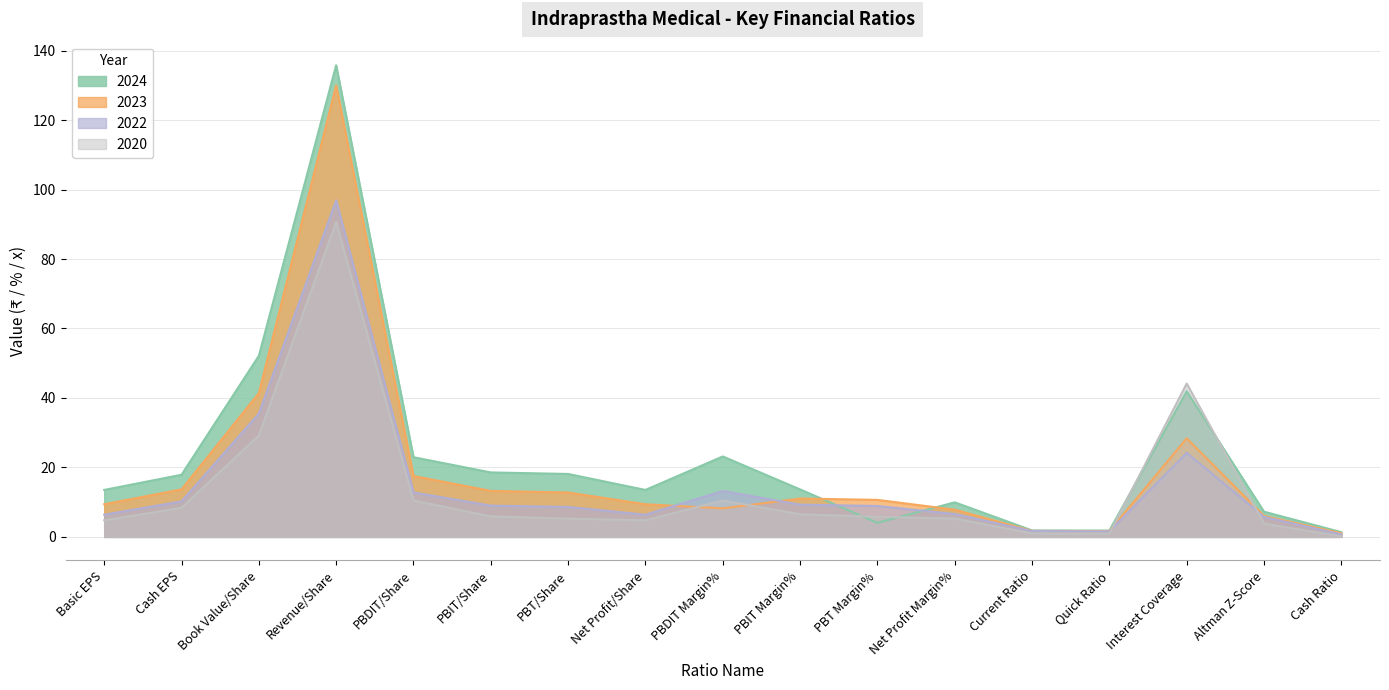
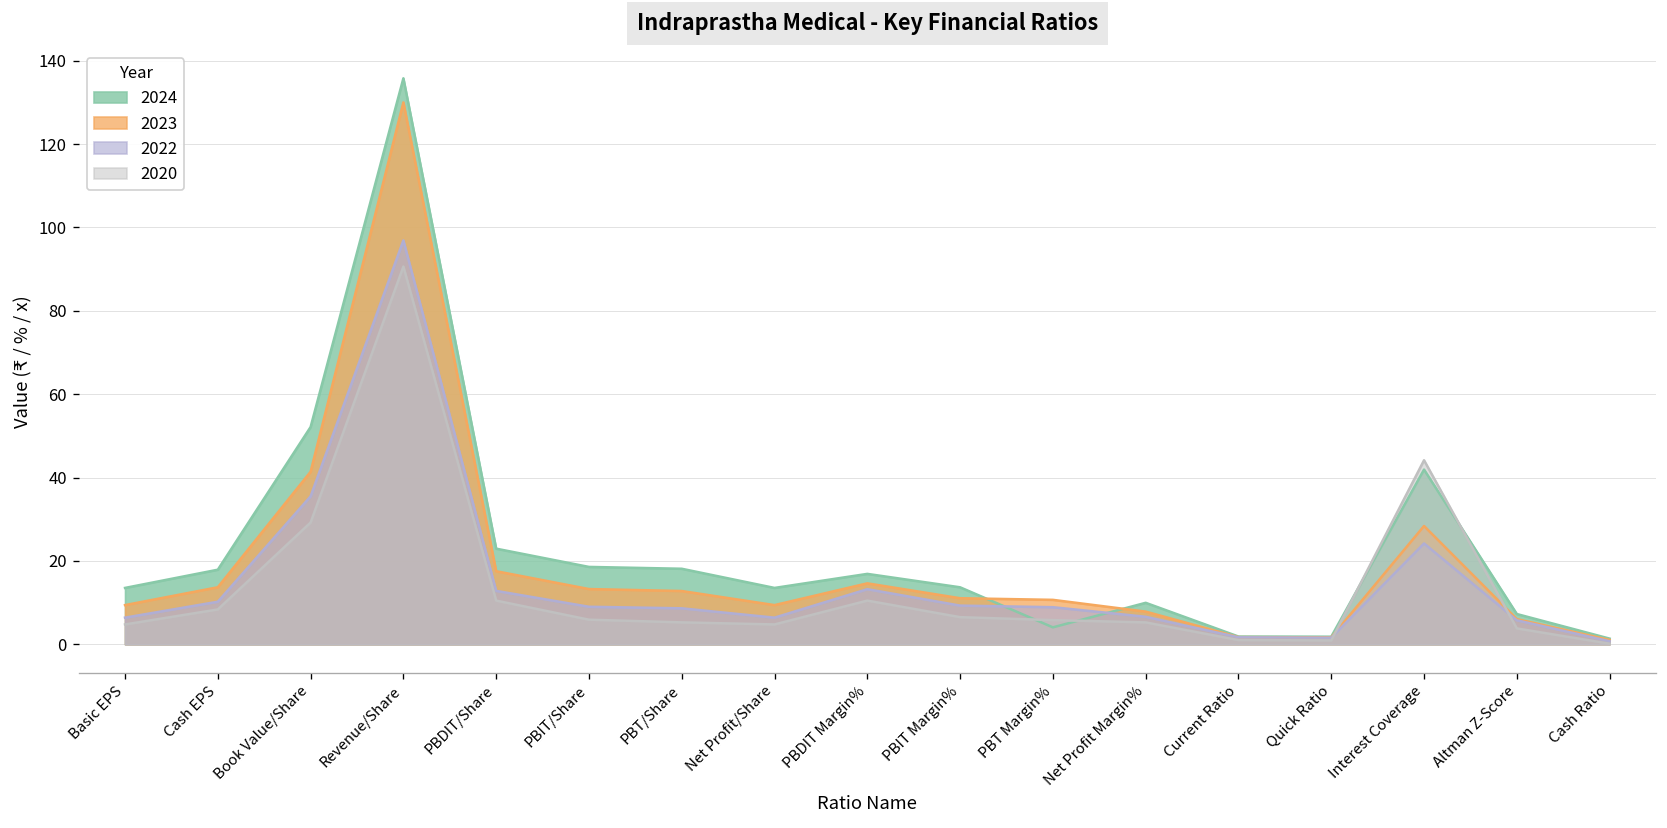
2024, PBDIT Margin%: 23 -> 17
2023, PBDIT Margin%: 8 -> 15
